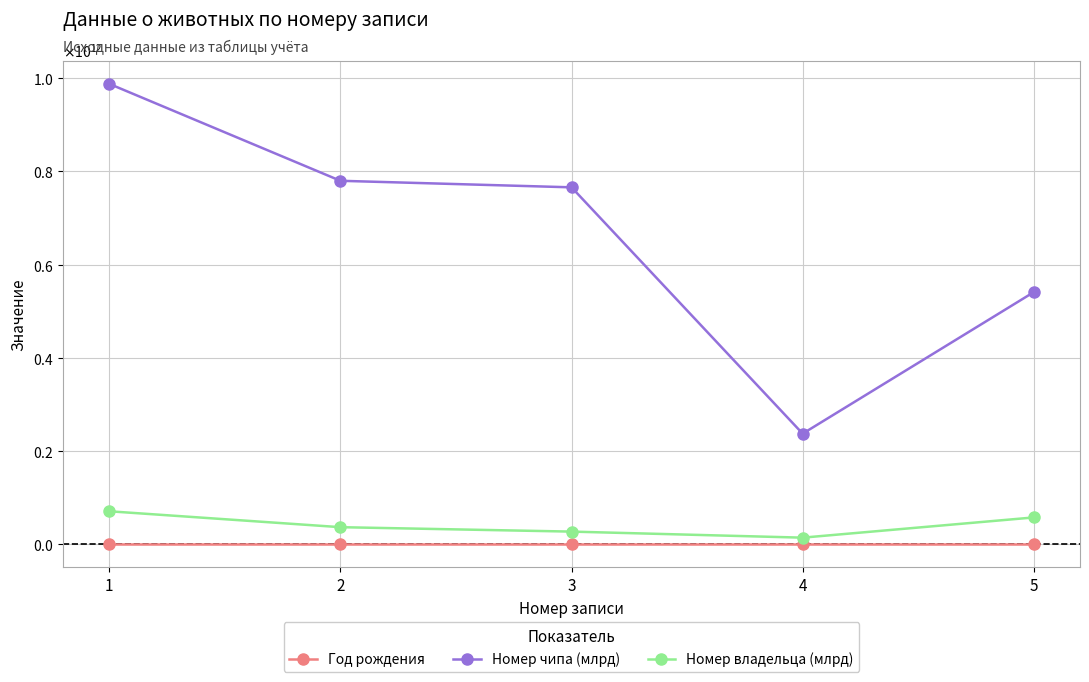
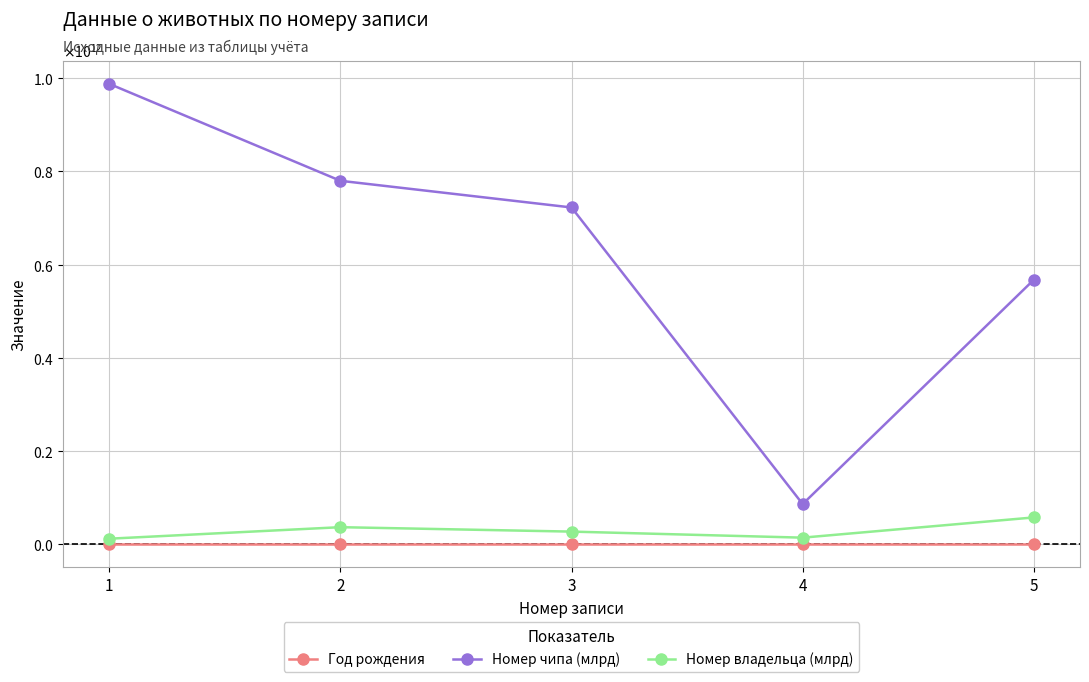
Номер владельца (млрд), 1: 70000000000 -> 10000000000
Номер чипа (млрд), 3: 770000000000 -> 720000000000
Номер чипа (млрд), 4: 240000000000 -> 90000000000
Номер чипа (млрд), 5: 540000000000 -> 570000000000
